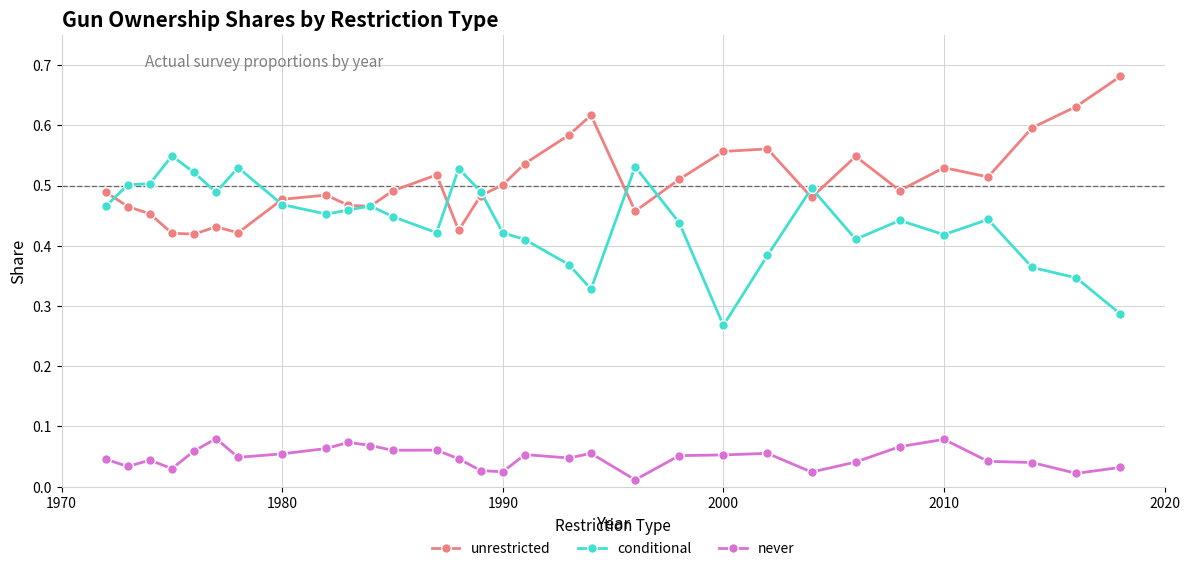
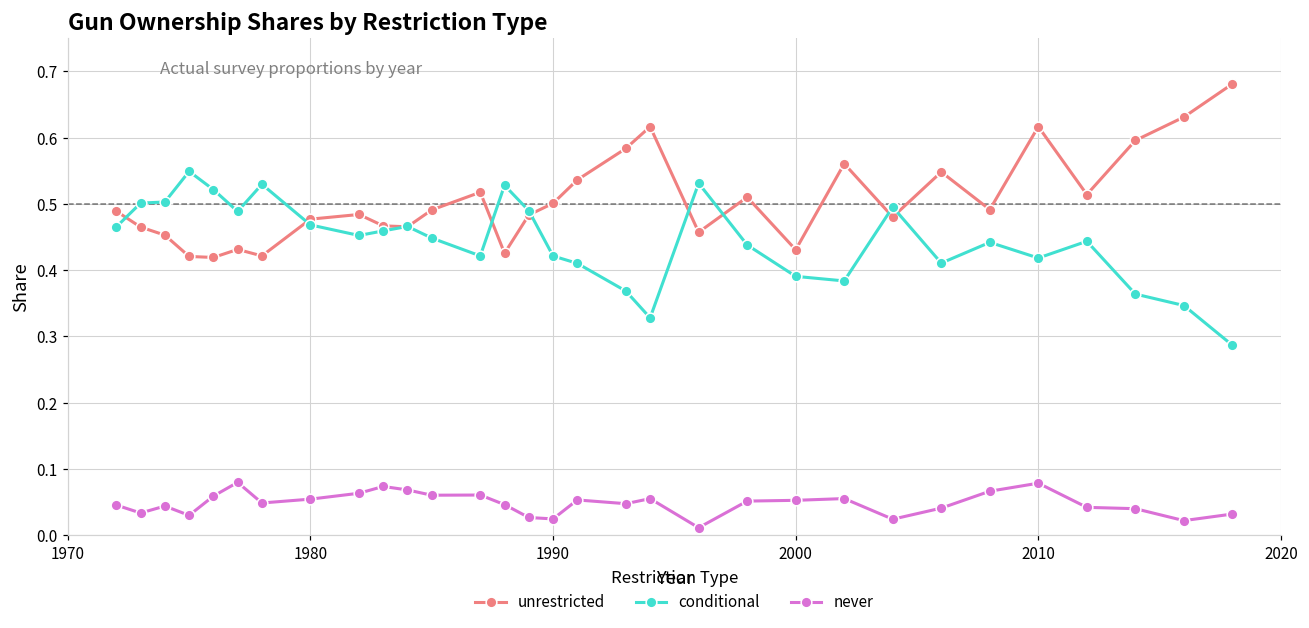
unrestricted, 2000: 0.56 -> 0.43
conditional, 2000: 0.27 -> 0.39
unrestricted, 2010: 0.53 -> 0.62
